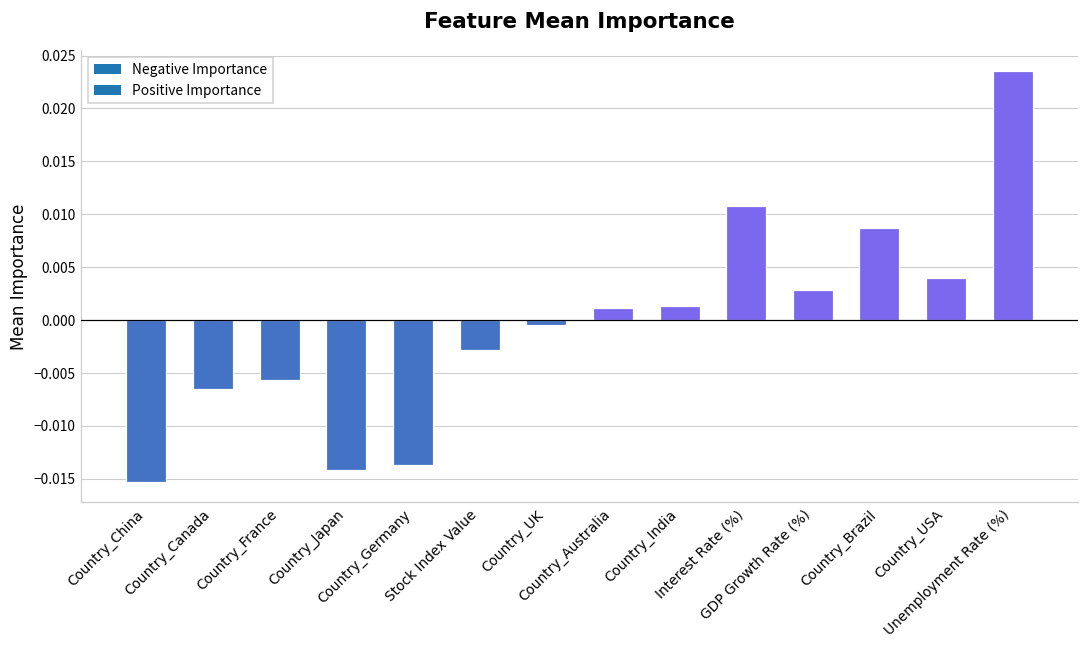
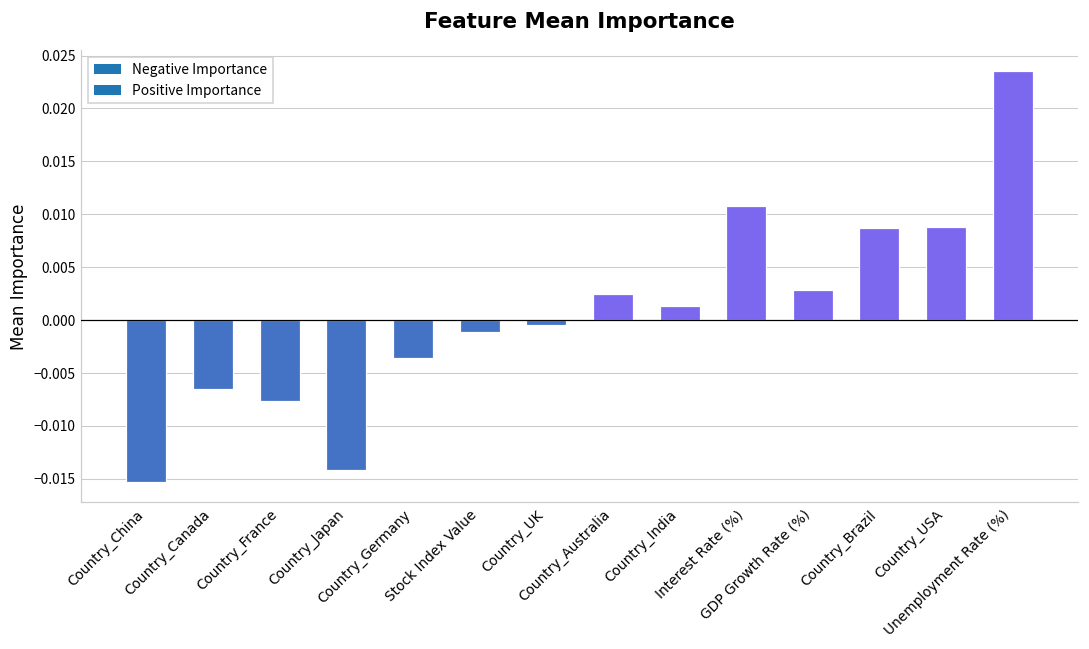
Country_France: -0.006 -> -0.008
Country_Germany: -0.014 -> -0.004
Stock Index Value: -0.003 -> -0.001
Country_Australia: 0.001 -> 0.002
Country_USA: 0.004 -> 0.009
